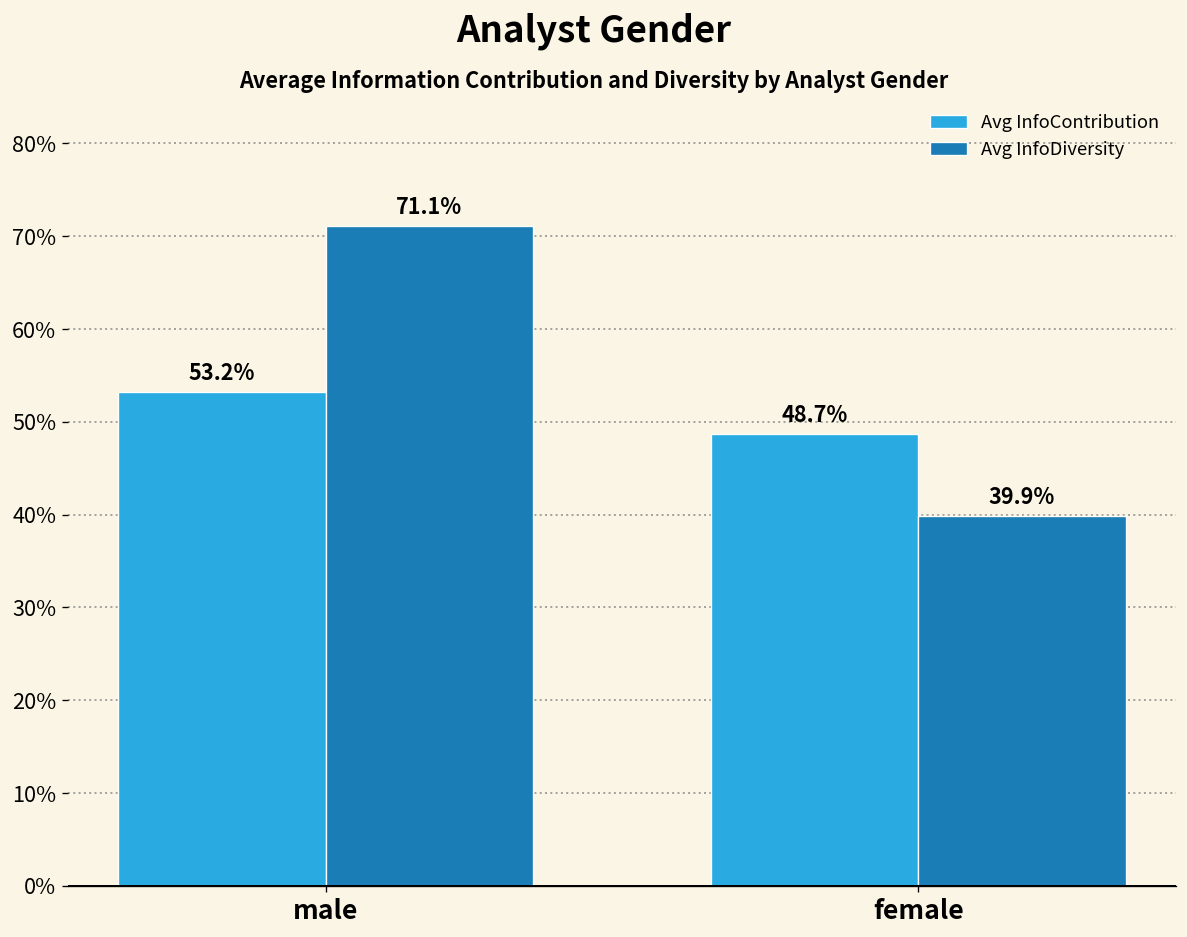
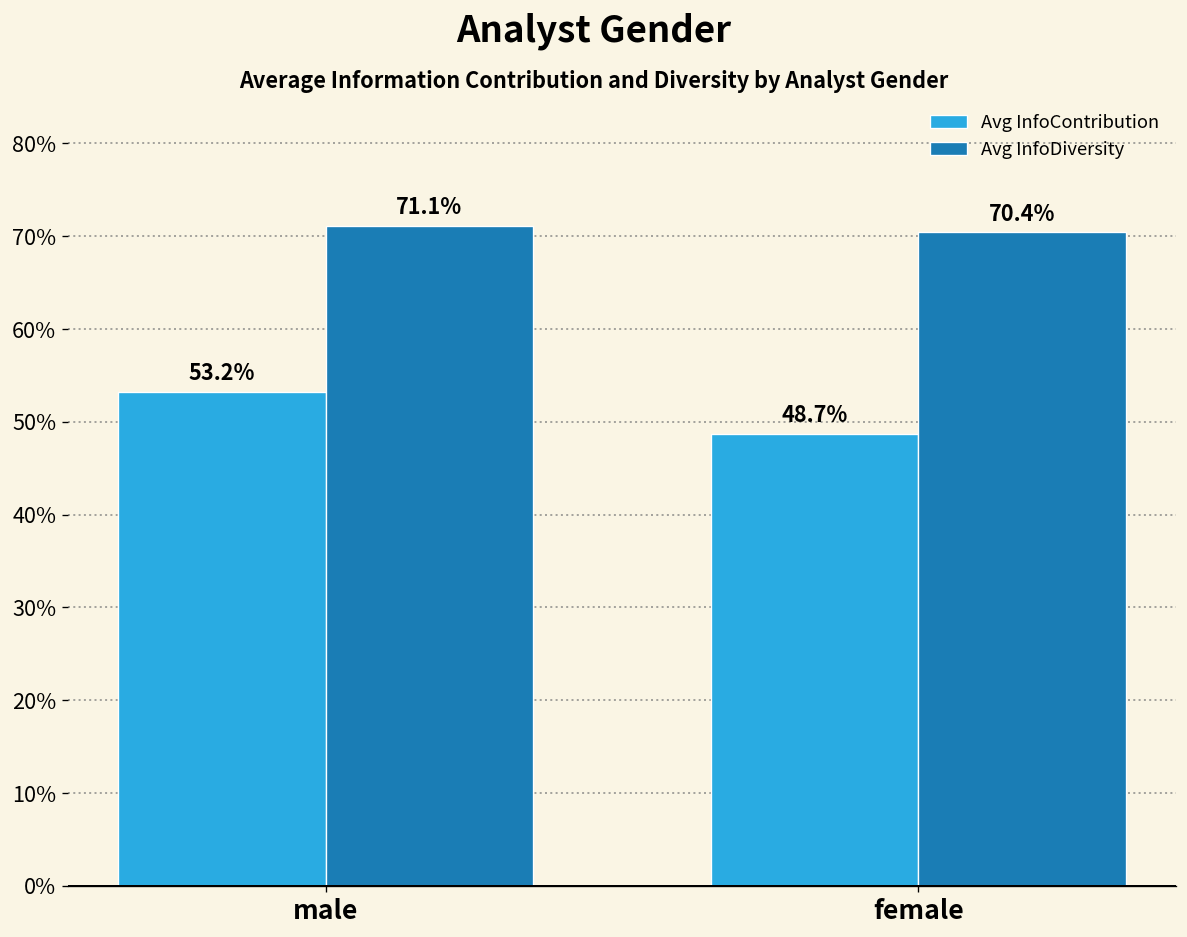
Avg InfoDiversity, female: 39.9% -> 70.4%
